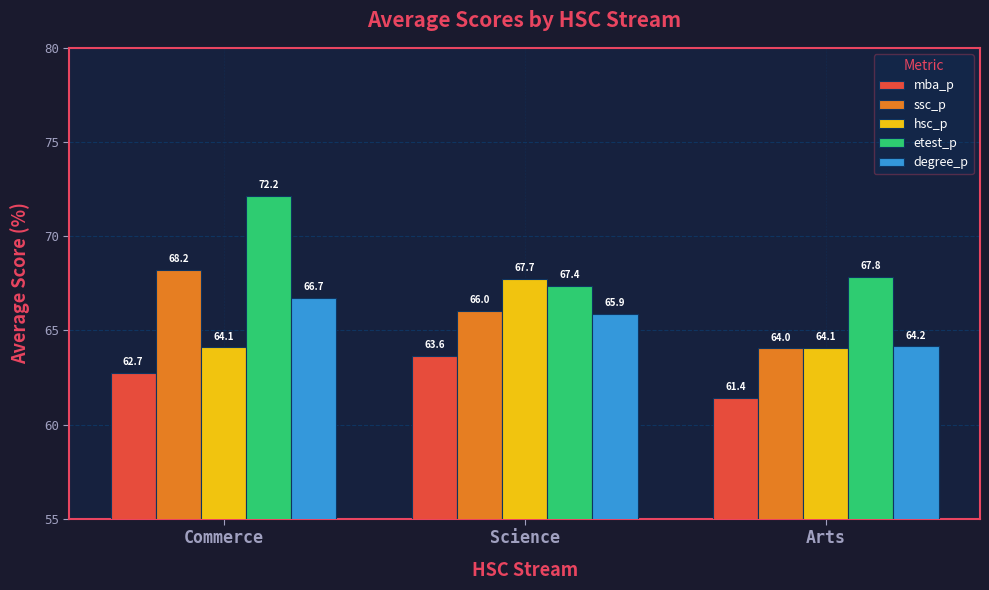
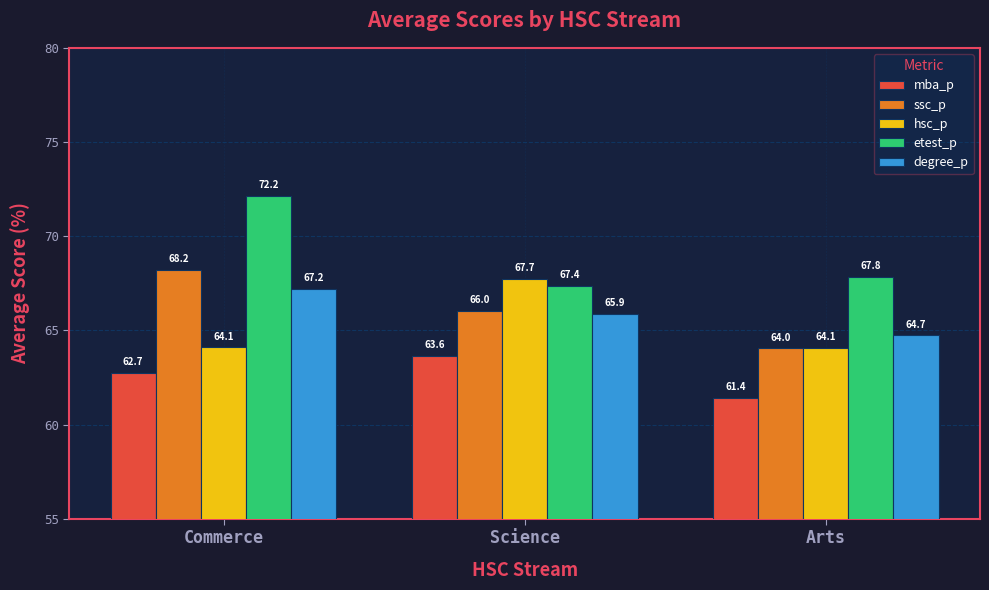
degree_p, Commerce: 66.7 -> 67.2
degree_p, Arts: 64.2 -> 64.7
